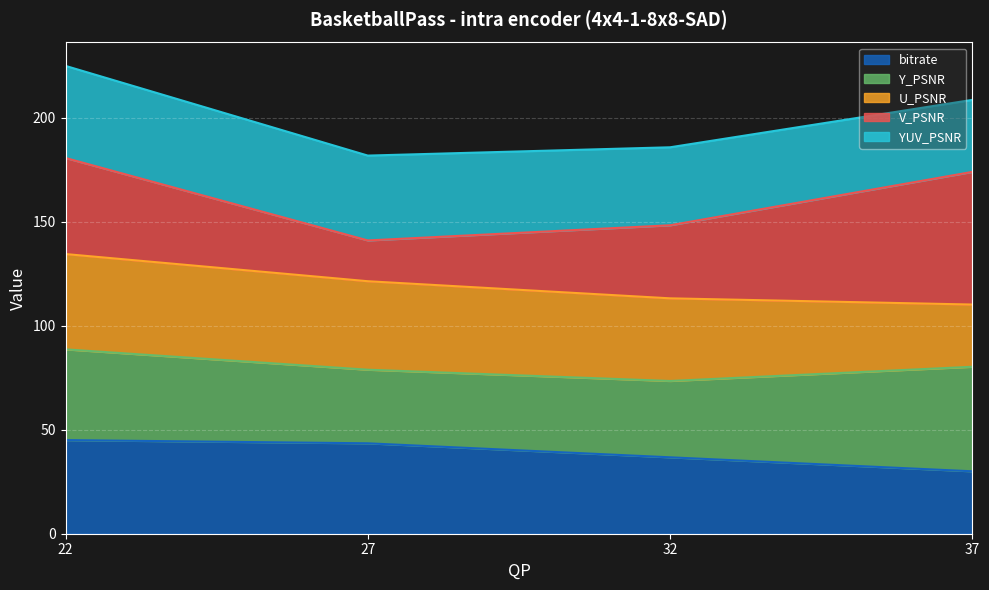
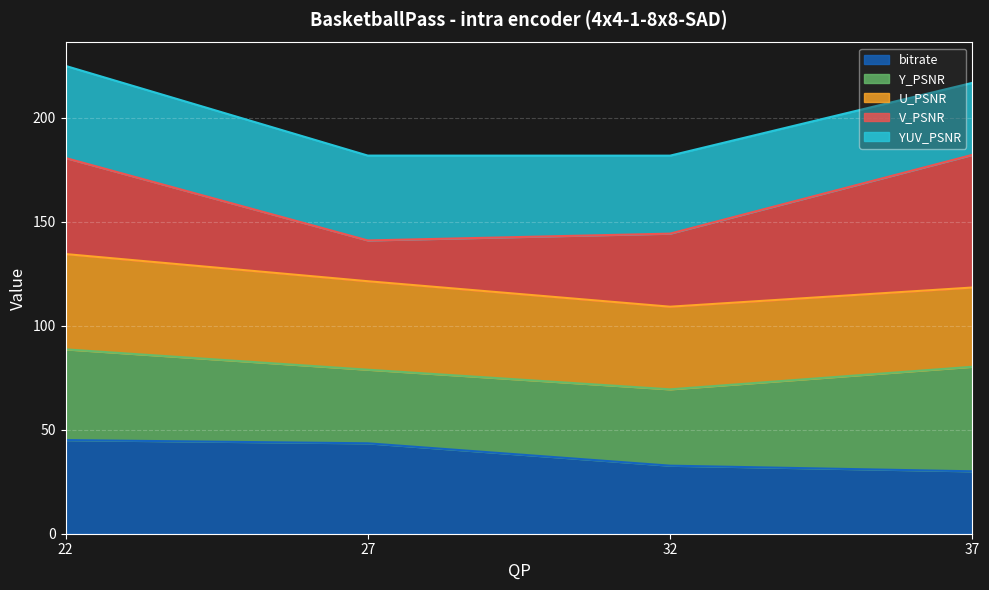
bitrate, 32: 37 -> 33
U_PSNR, 37: 30 -> 38
